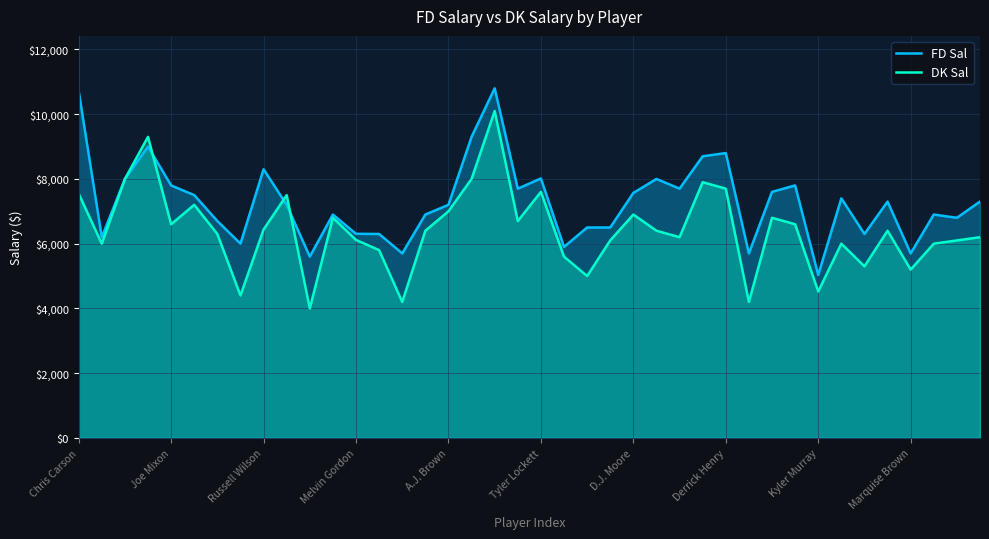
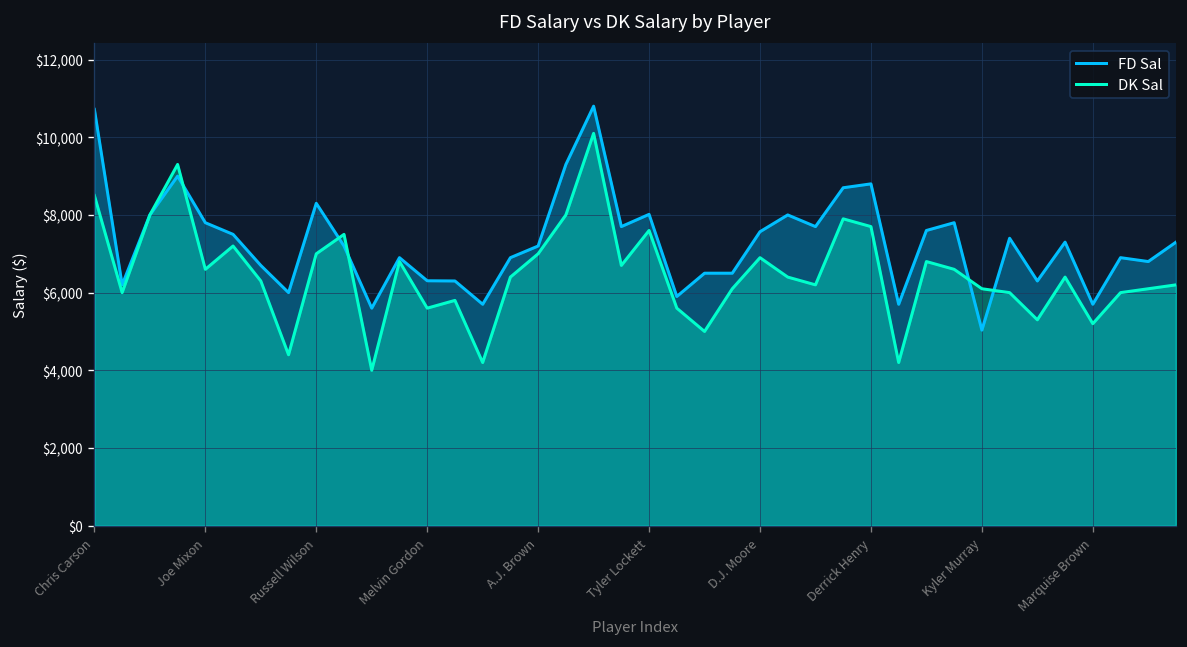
DK Sal, Chris Carson: $7,500 -> $8,500
DK Sal, Russell Wilson: $6,400 -> $7,000
DK Sal, Melvin Gordon: $6,100 -> $5,600
DK Sal, Kyler Murray: $4,500 -> $6,100
